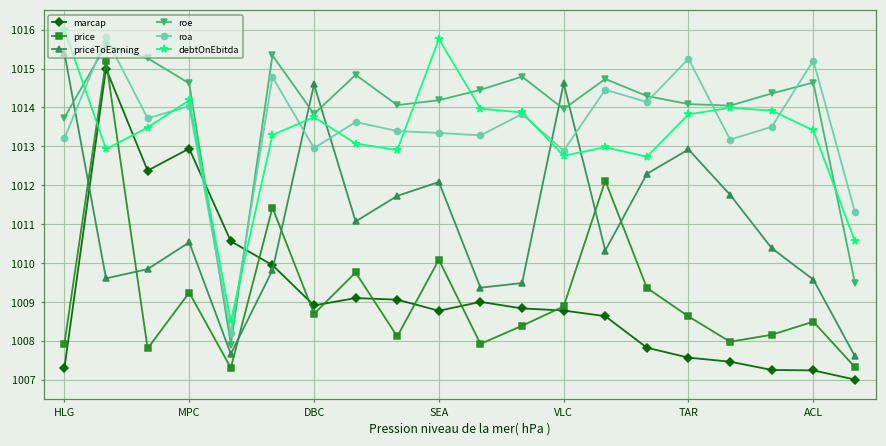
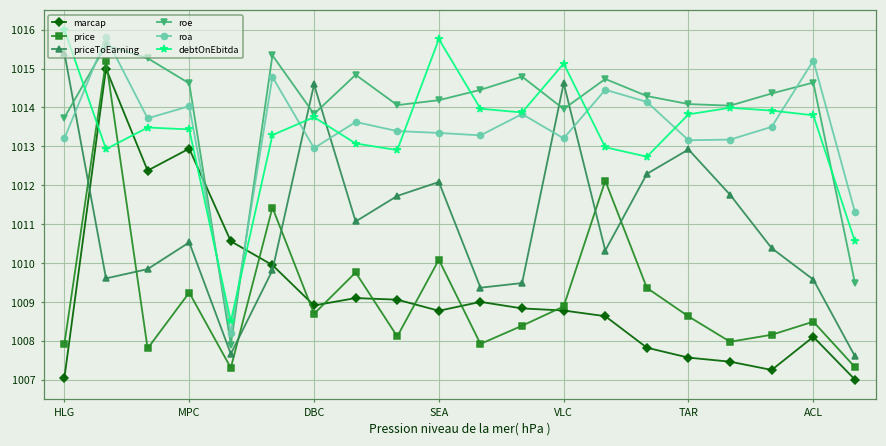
marcap, HLG: 1007.3 -> 1007.0
debtOnEbitda, MPC: 1014.2 -> 1013.4
roa, VLC: 1012.9 -> 1013.2
debtOnEbitda, VLC: 1012.8 -> 1015.1
roa, TAR: 1015.3 -> 1013.2
marcap, ACL: 1007.2 -> 1008.1
debtOnEbitda, ACL: 1013.4 -> 1013.8
